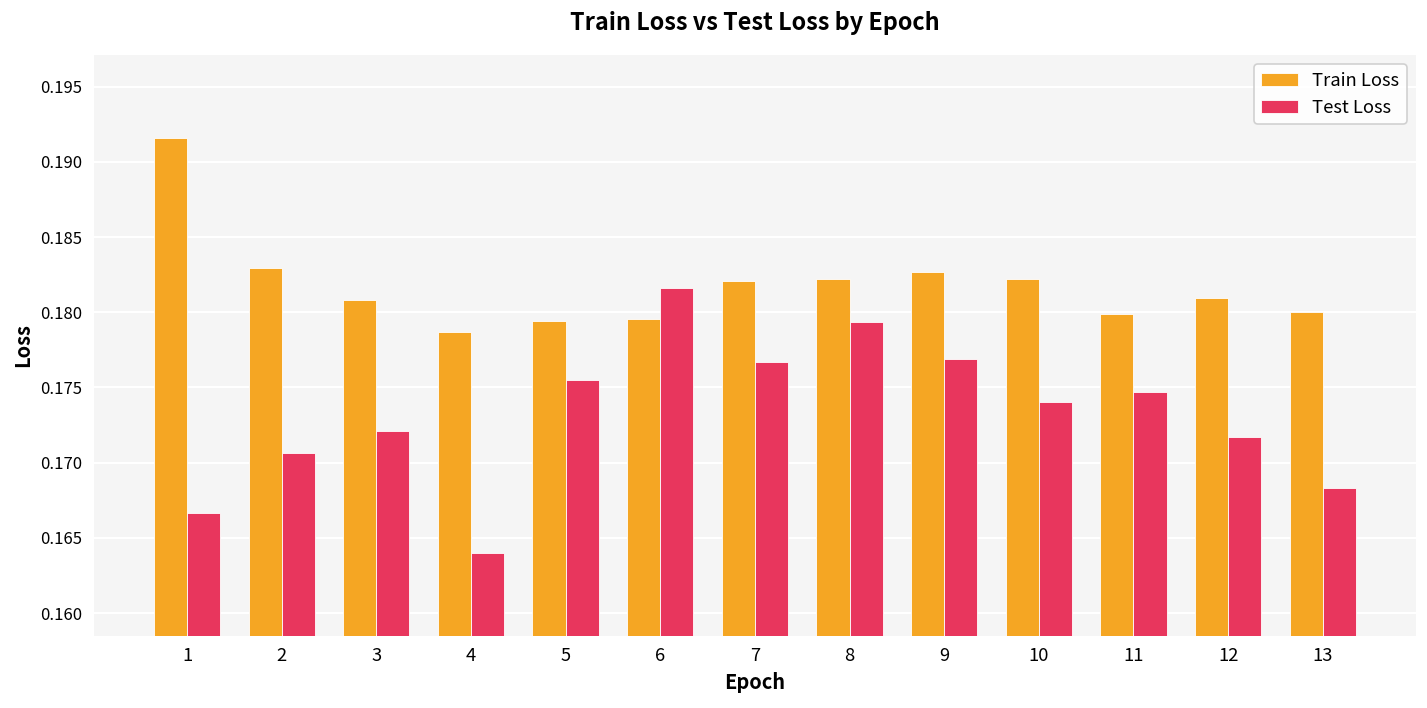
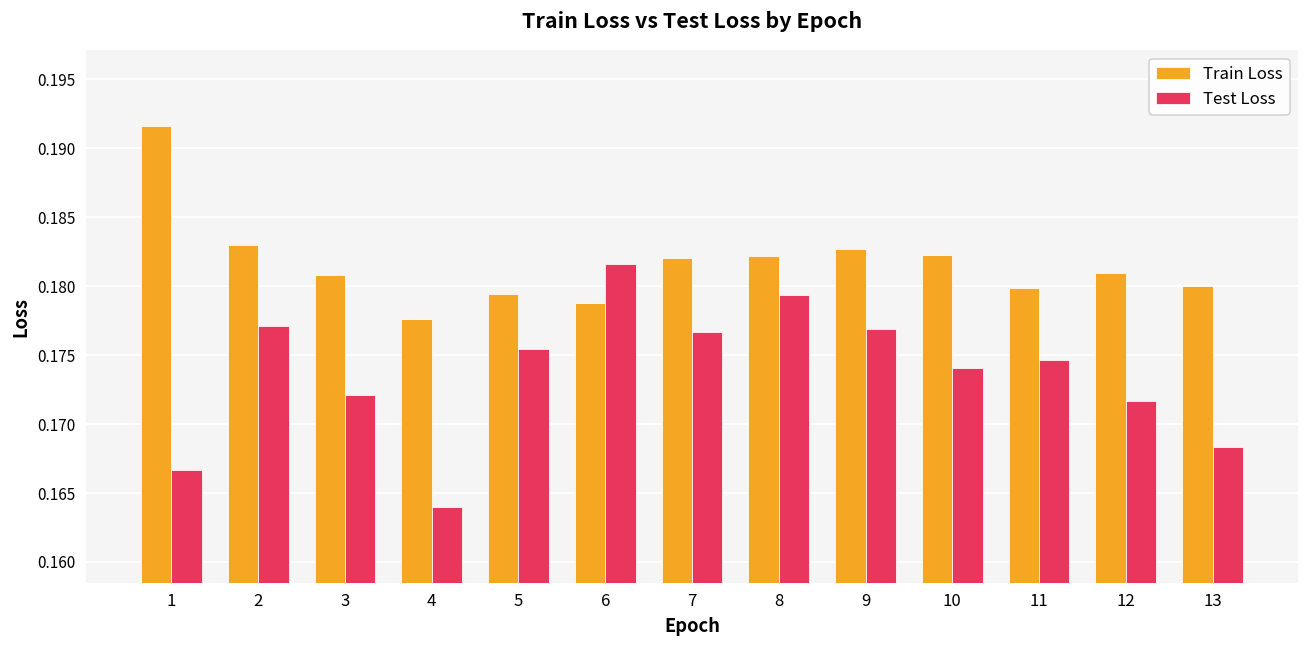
Test Loss, 2: 0.1707 -> 0.1771
Train Loss, 4: 0.1787 -> 0.1776
Train Loss, 6: 0.1796 -> 0.1788
